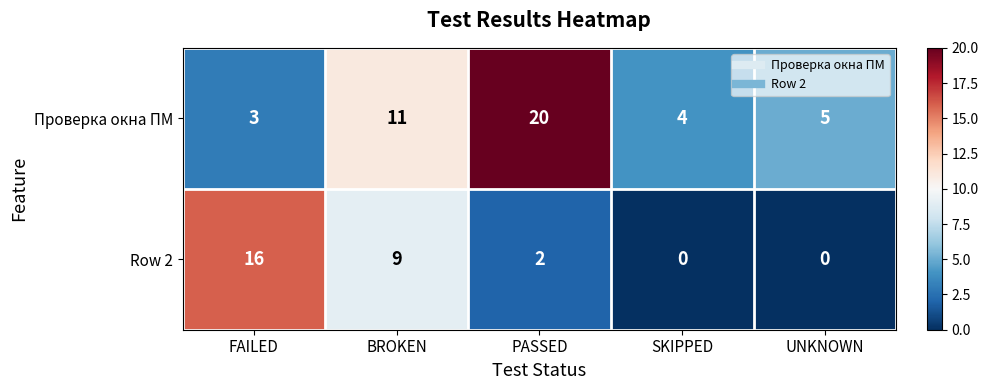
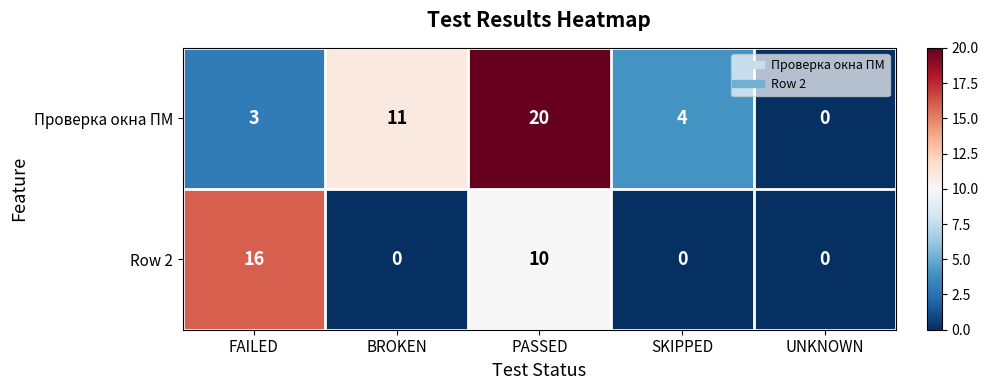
Проверка окна ПМ, UNKNOWN: 5 -> 0
Row 2, BROKEN: 9 -> 0
Row 2, PASSED: 2 -> 10
